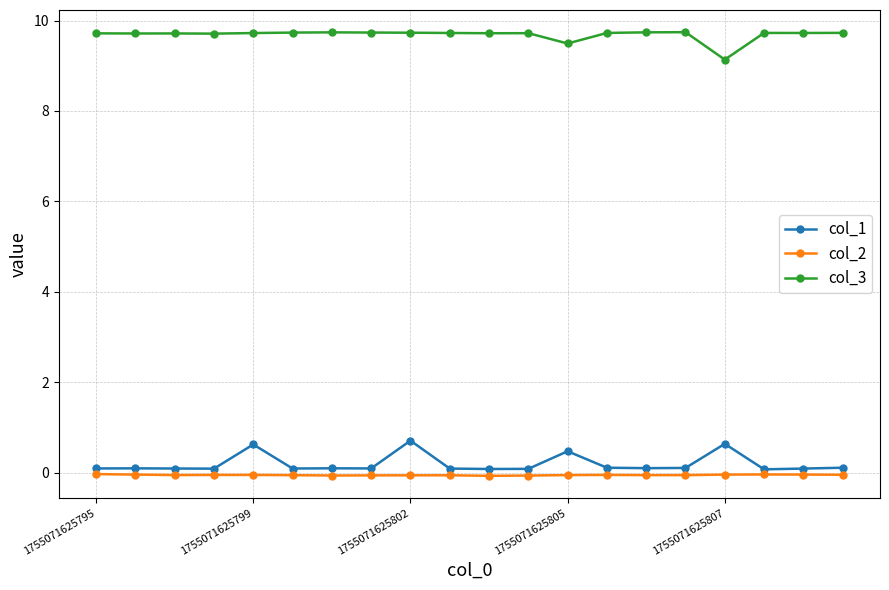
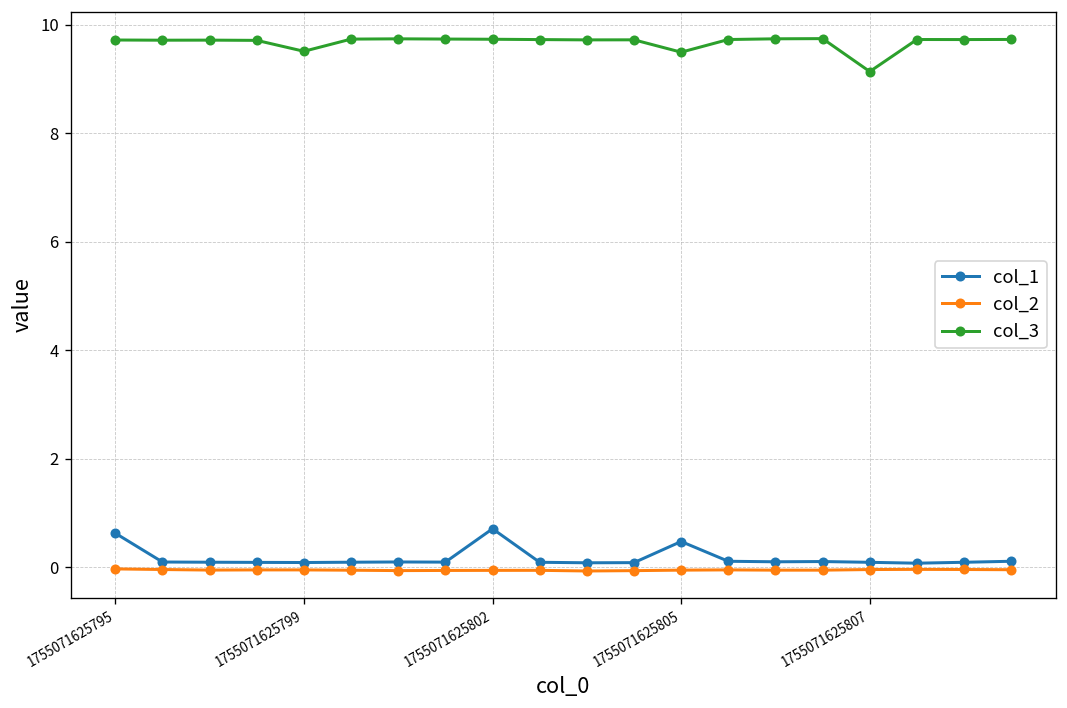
col_1, 1755071625795: 0.1 -> 0.6
col_1, 1755071625799: 0.6 -> 0.1
col_3, 1755071625799: 9.7 -> 9.5
col_1, 1755071625807: 0.6 -> 0.1
